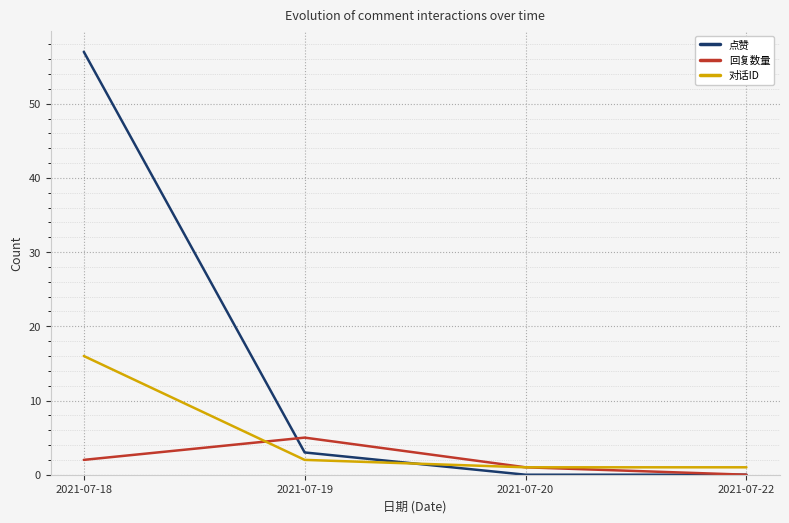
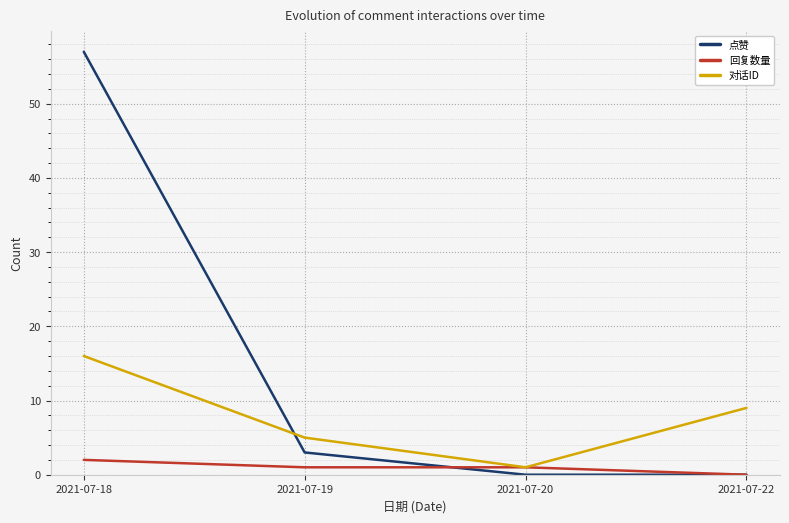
回复数量, 2021-07-19: 5 -> 1
对话ID, 2021-07-19: 2 -> 5
对话ID, 2021-07-22: 1 -> 9
